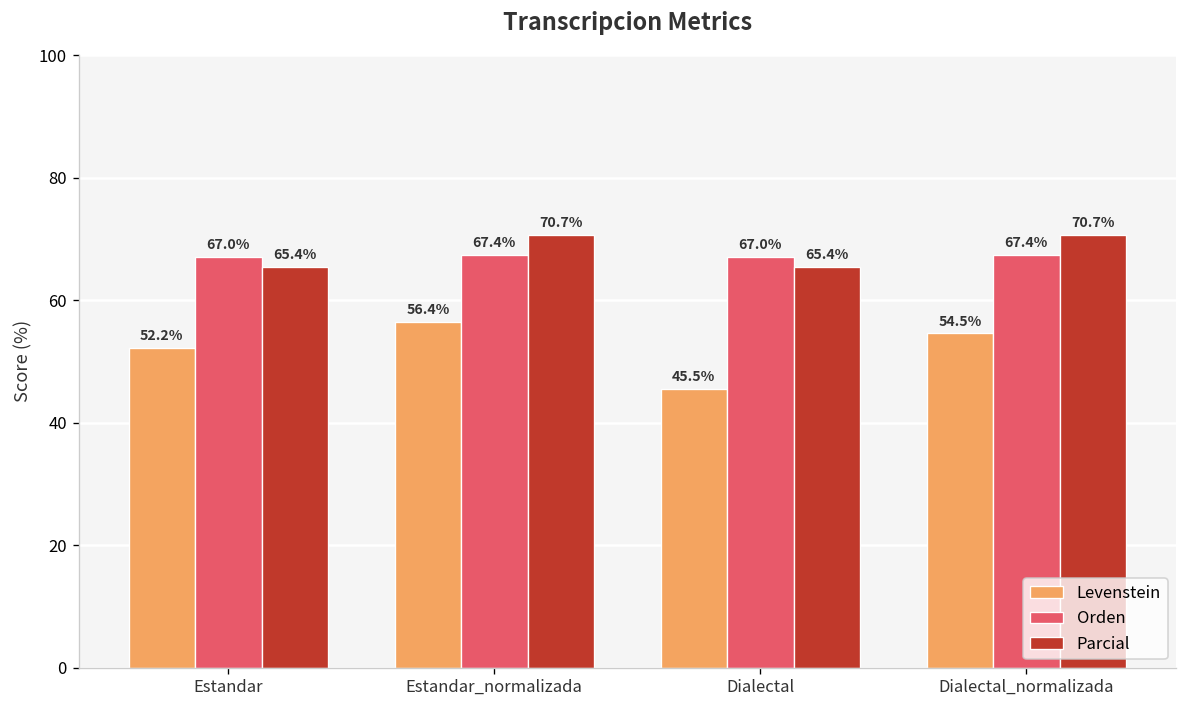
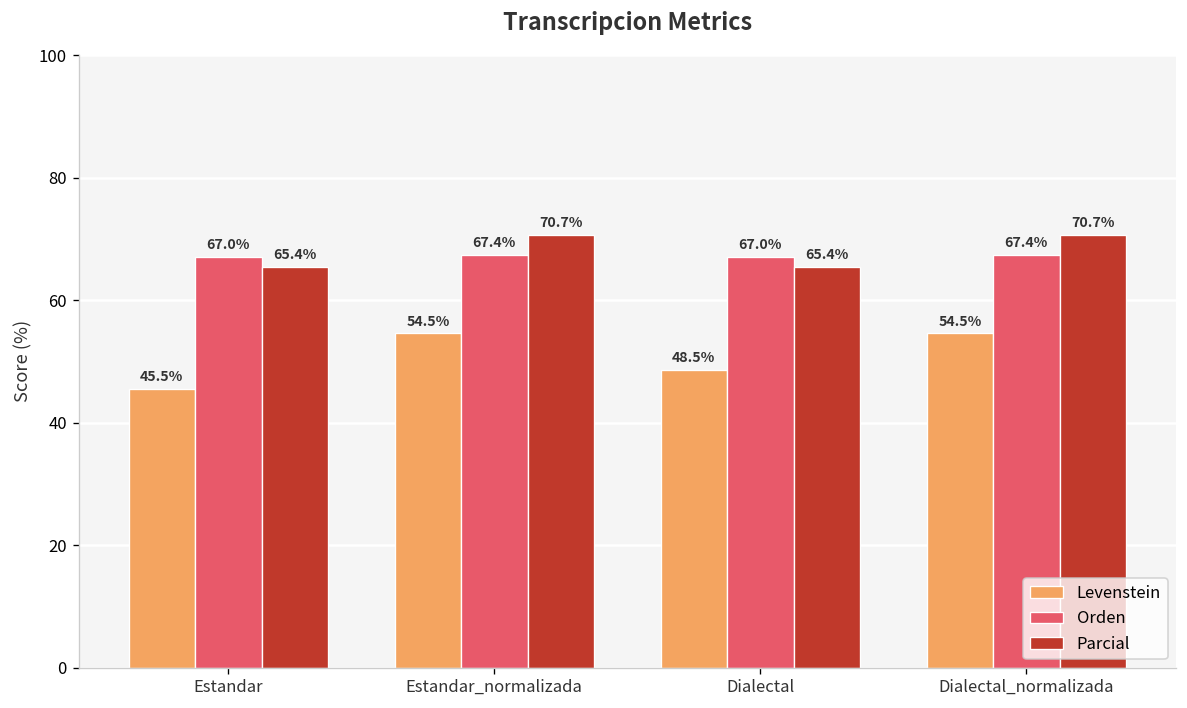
Levenstein, Estandar: 52.2% -> 45.5%
Levenstein, Estandar_normalizada: 56.4% -> 54.5%
Levenstein, Dialectal: 45.5% -> 48.5%
